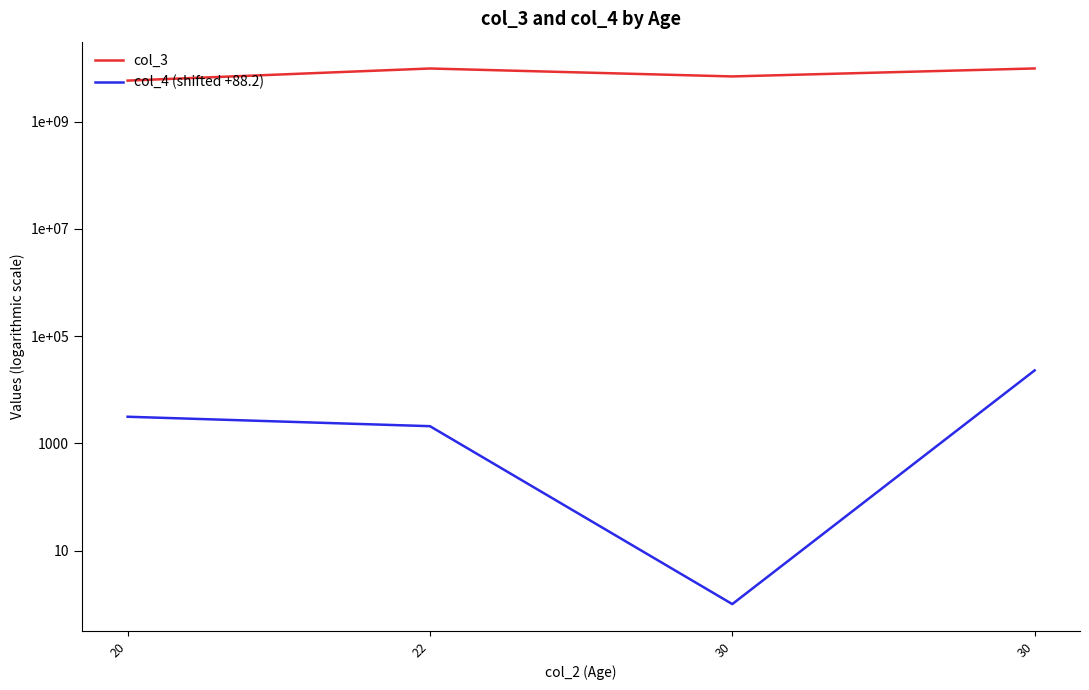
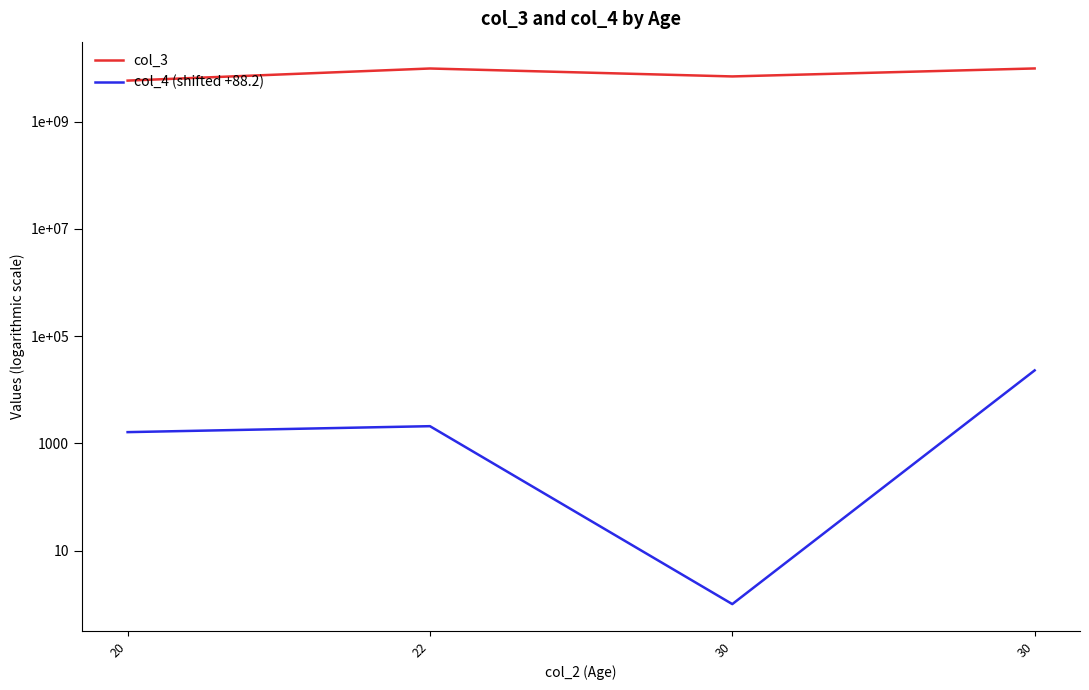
col_4 (shifted +88.2), 20: 3000 -> 1600
